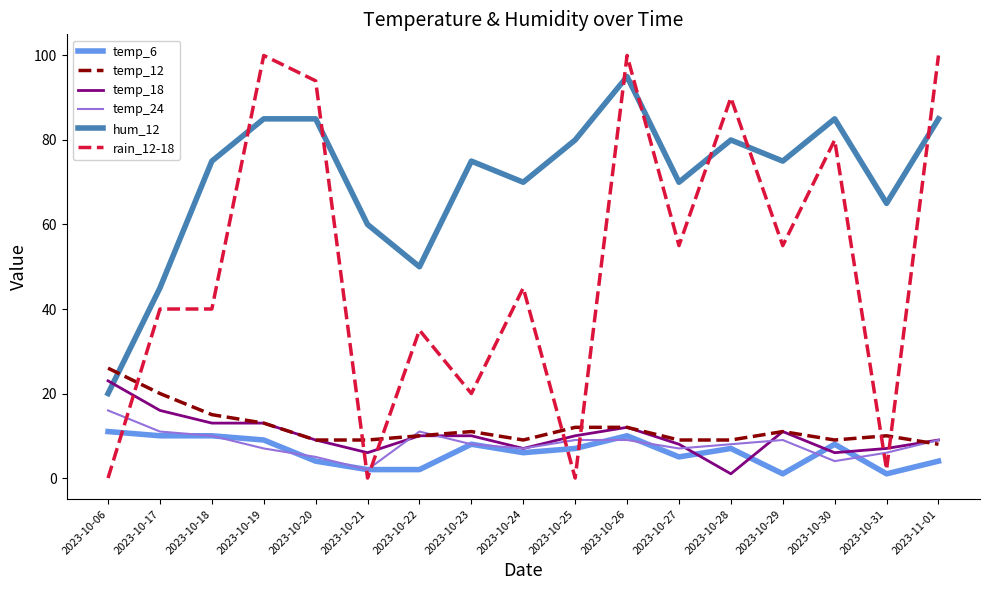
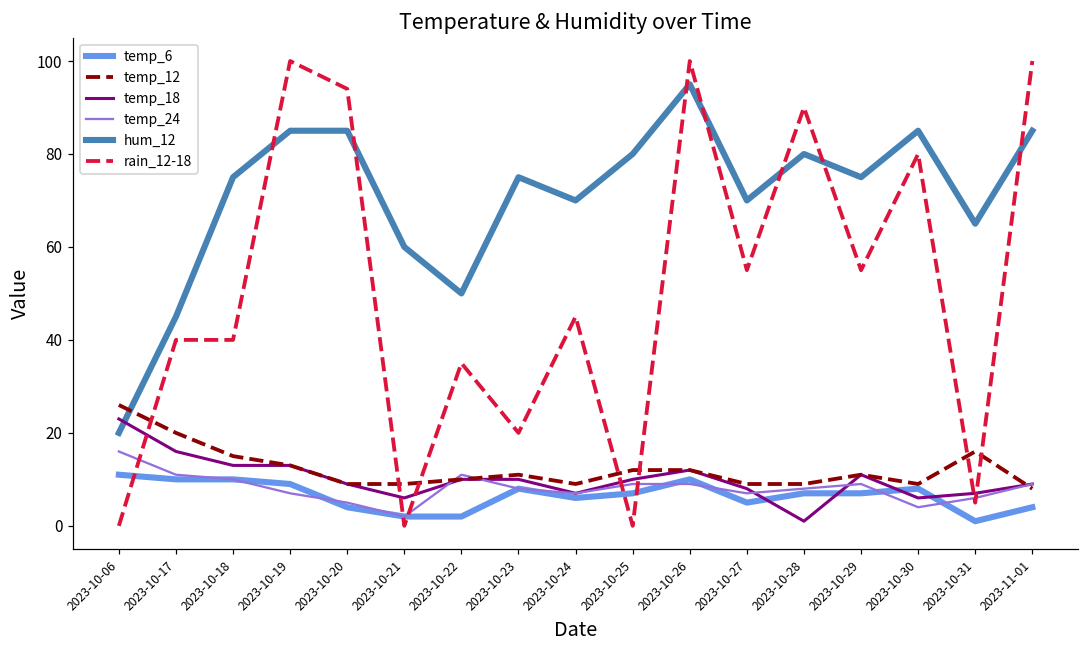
temp_6, 2023-10-29: 1 -> 7
temp_12, 2023-10-31: 10 -> 16
rain_12-18, 2023-10-31: 2 -> 5
